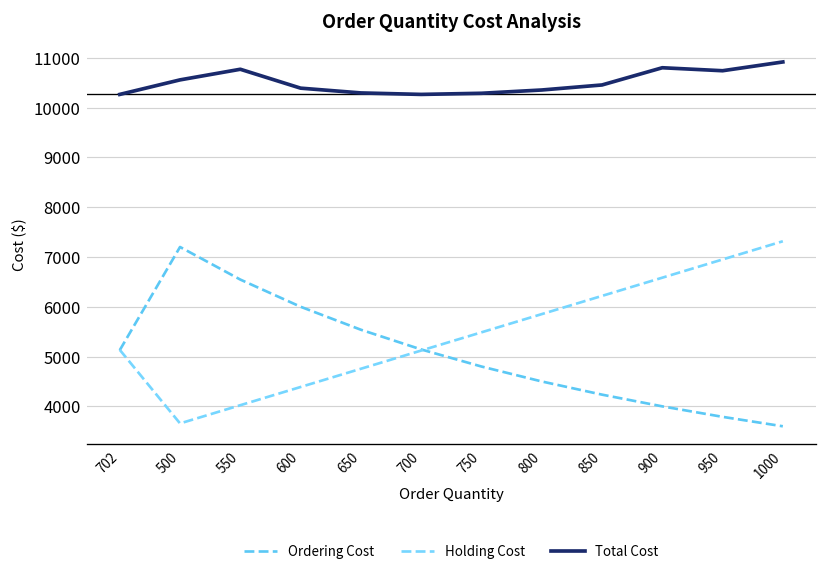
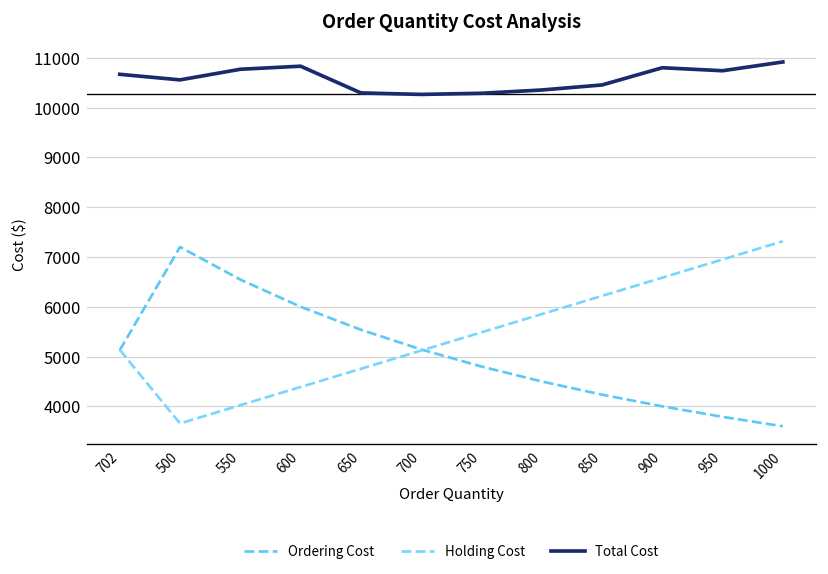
Total Cost, 702: 10300 -> 10700
Total Cost, 600: 10400 -> 10800
